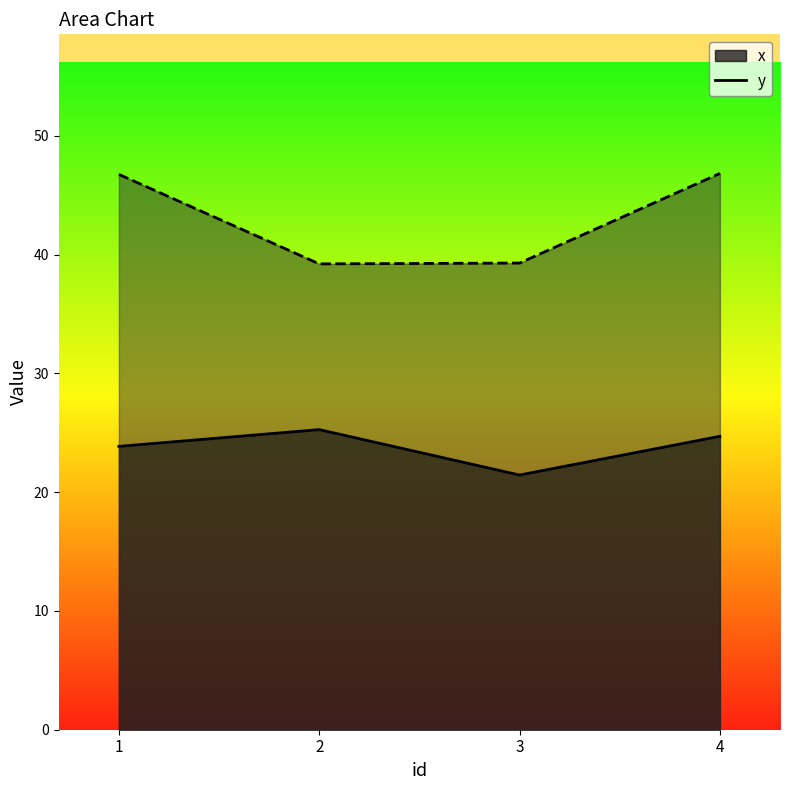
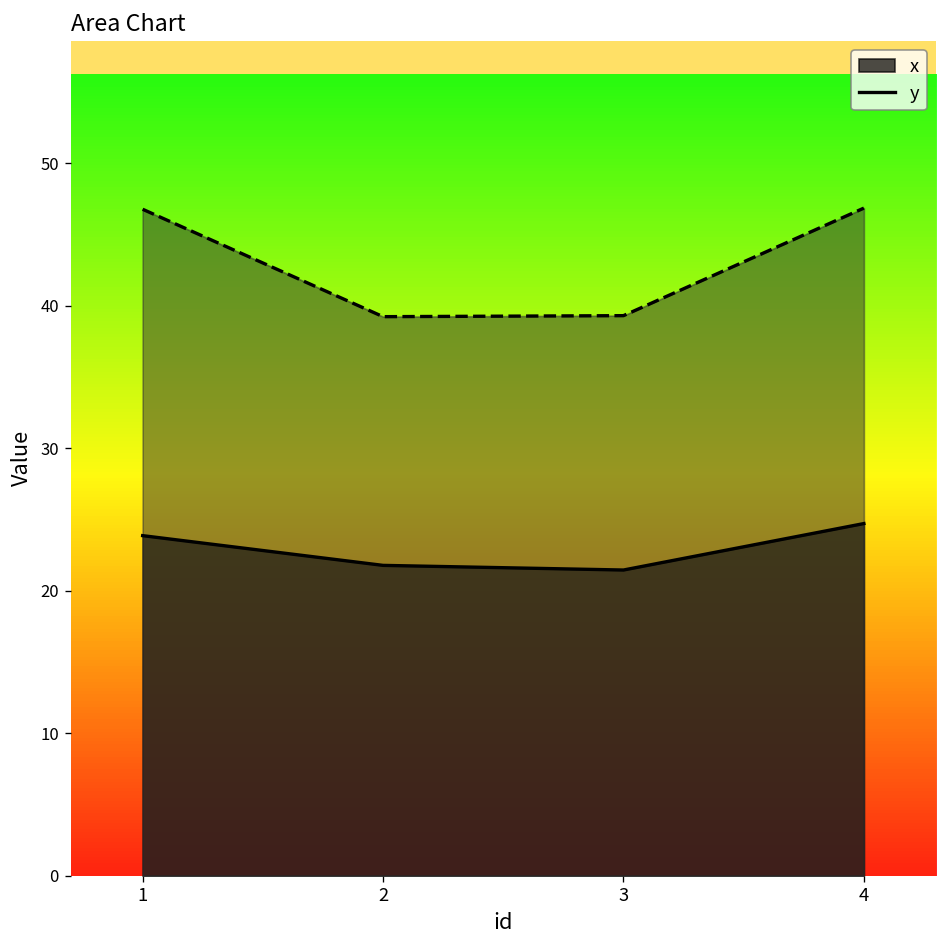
x, 2: 25.3 -> 21.8
